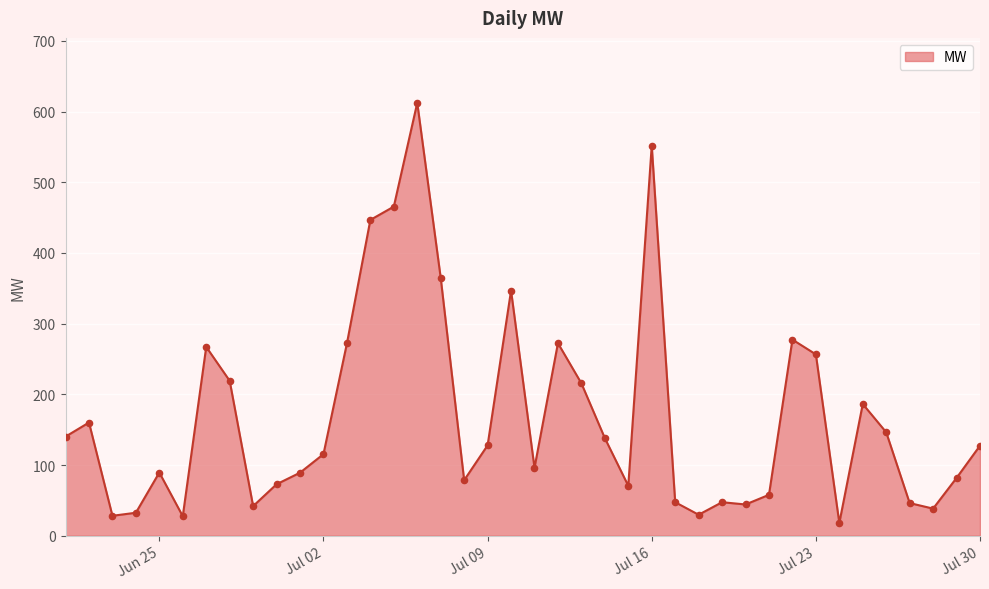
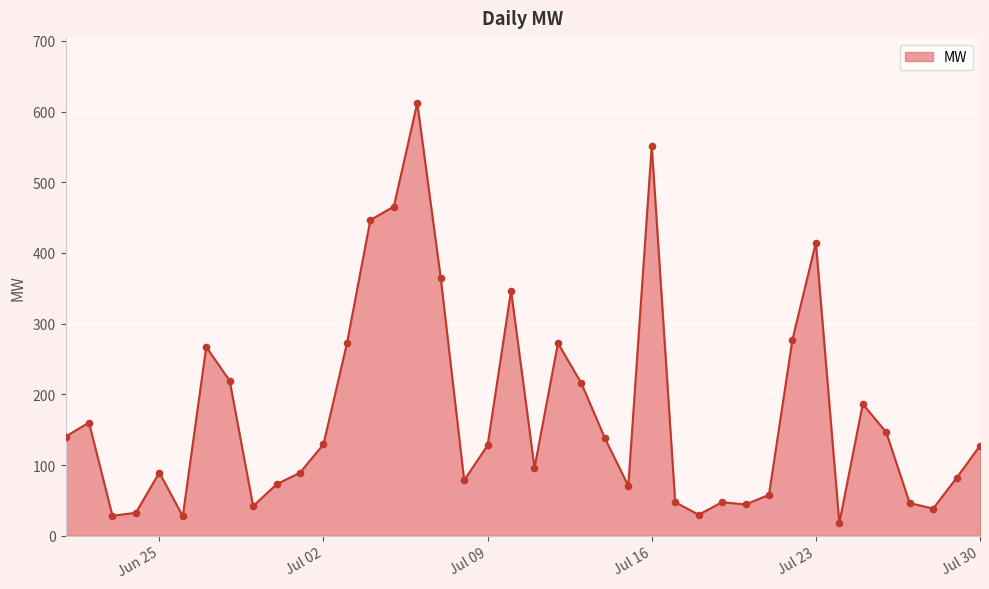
Jul 02: 120 -> 130
Jul 23: 260 -> 410
